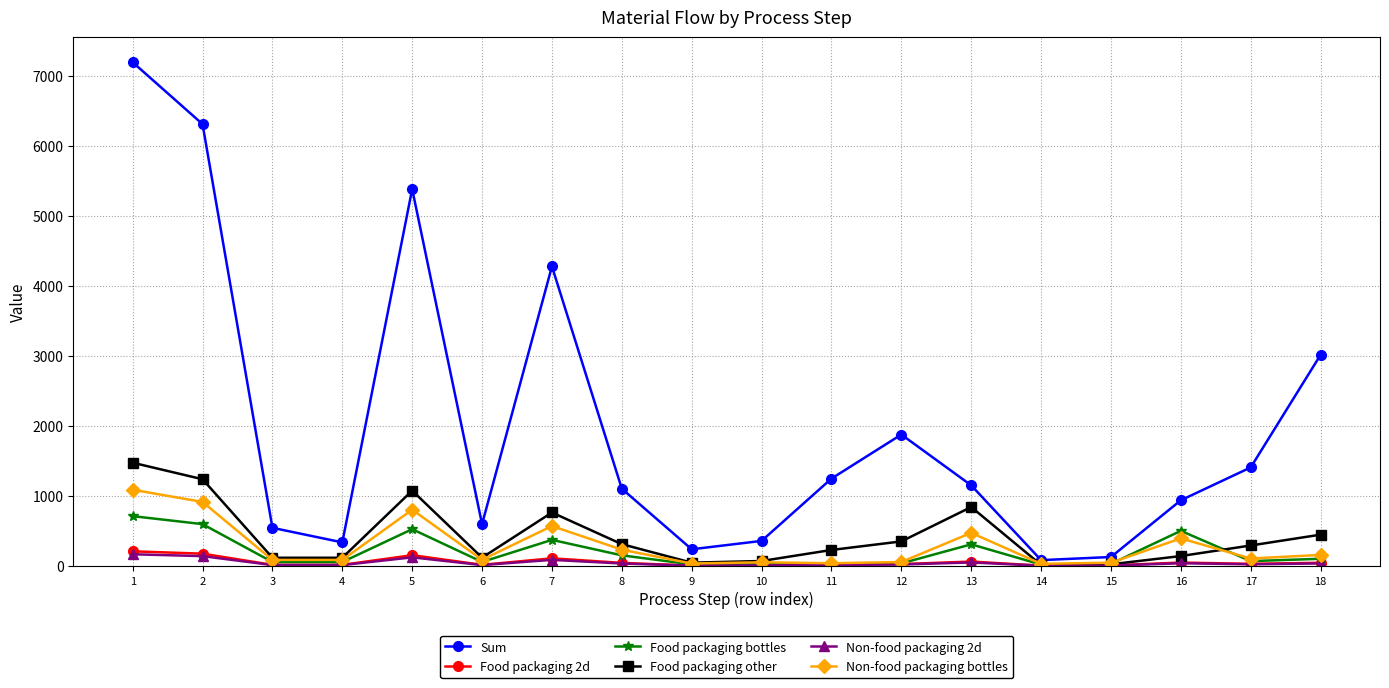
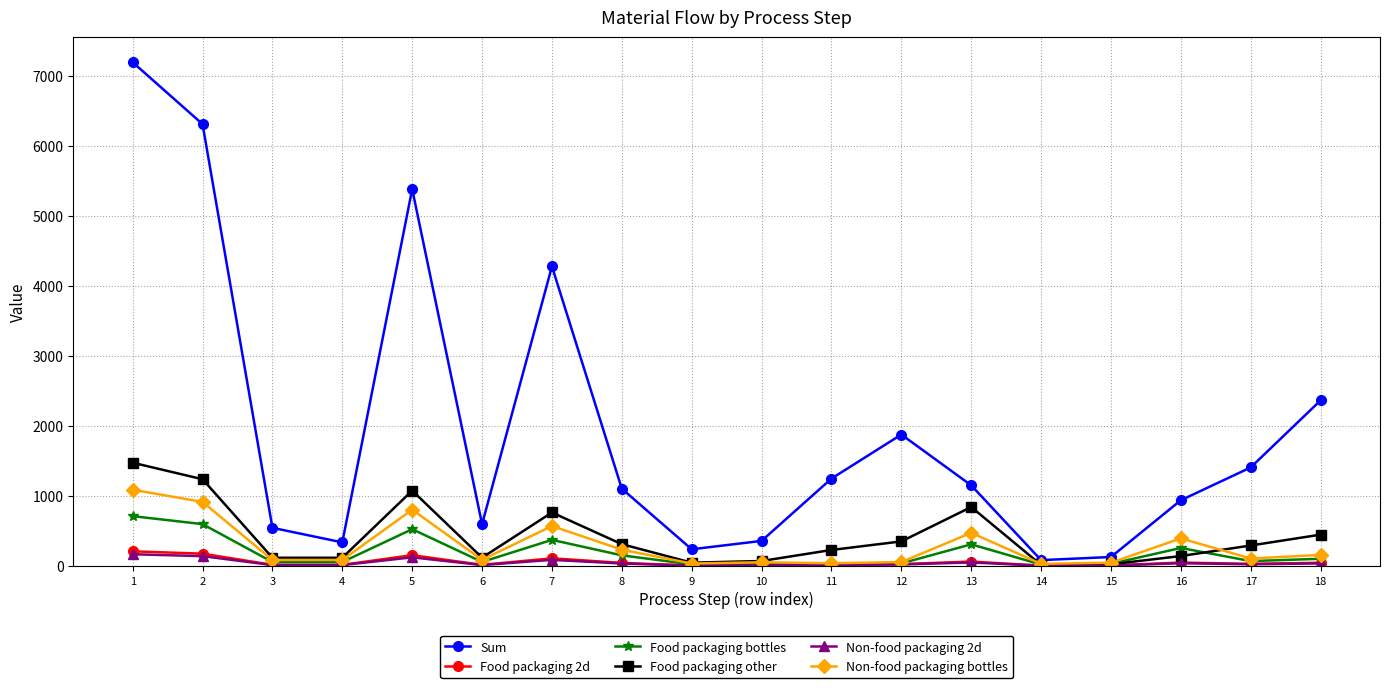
Food packaging bottles, 16: 500 -> 300
Sum, 18: 3000 -> 2400
